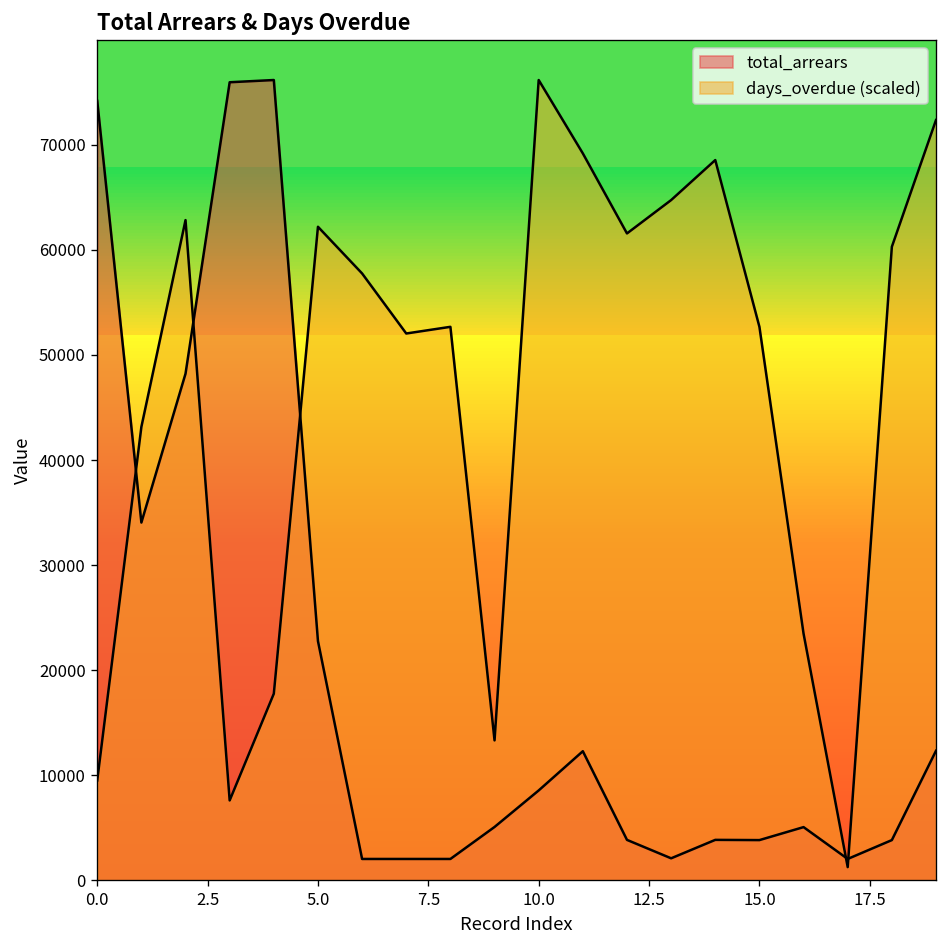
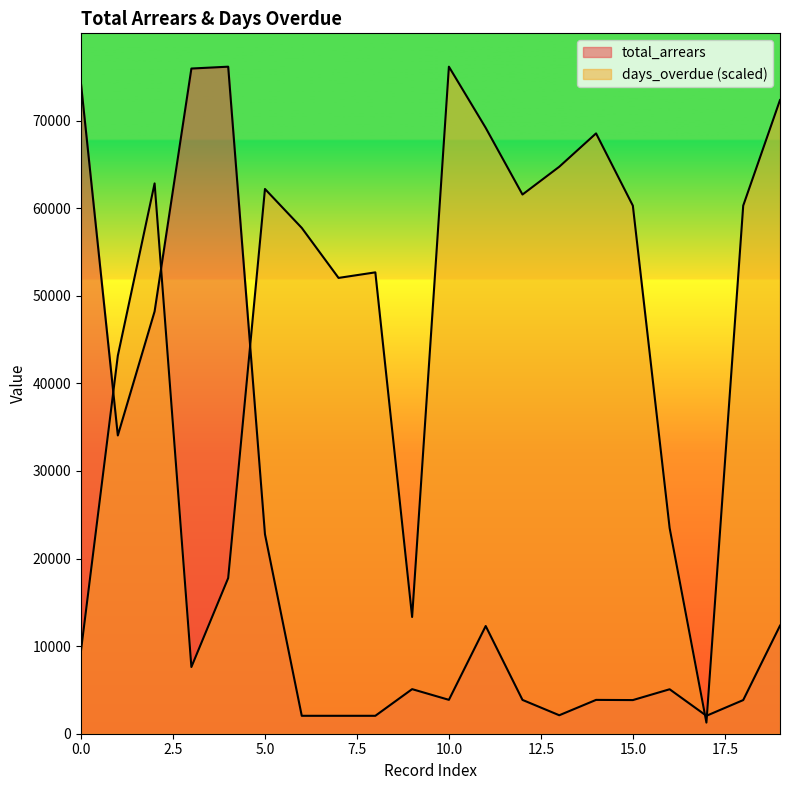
total_arrears, 10.0: 9000 -> 4000
days_overdue (scaled), 15.0: 53000 -> 60000
